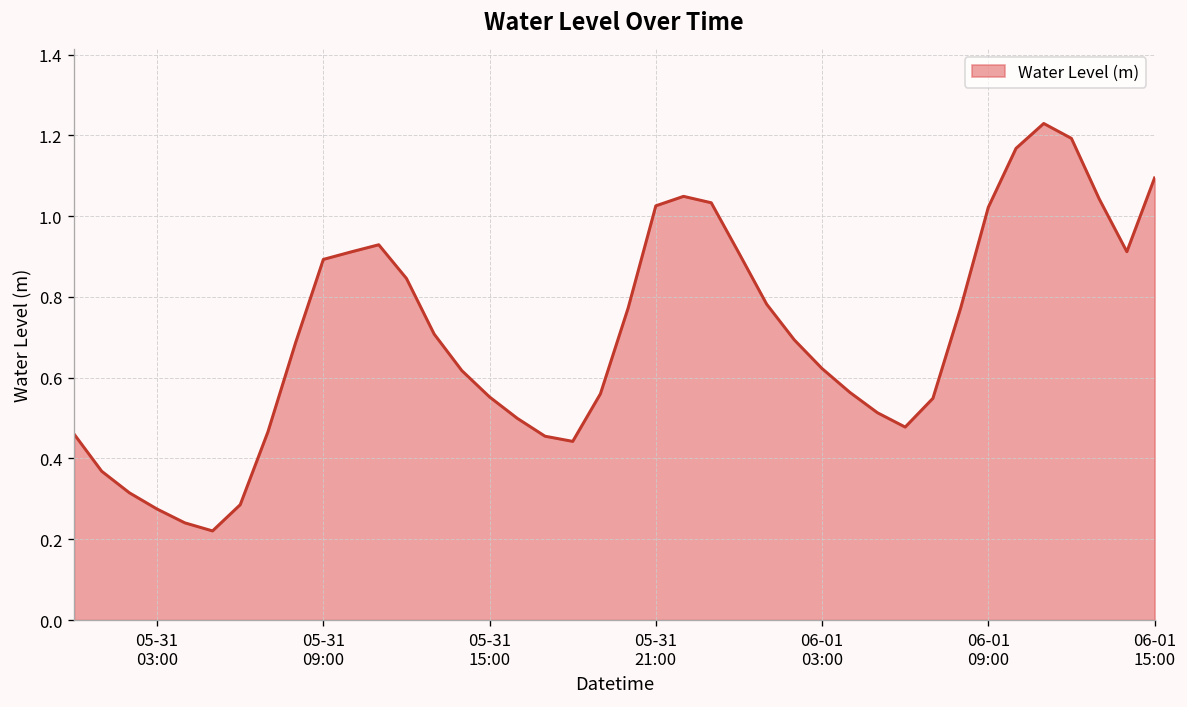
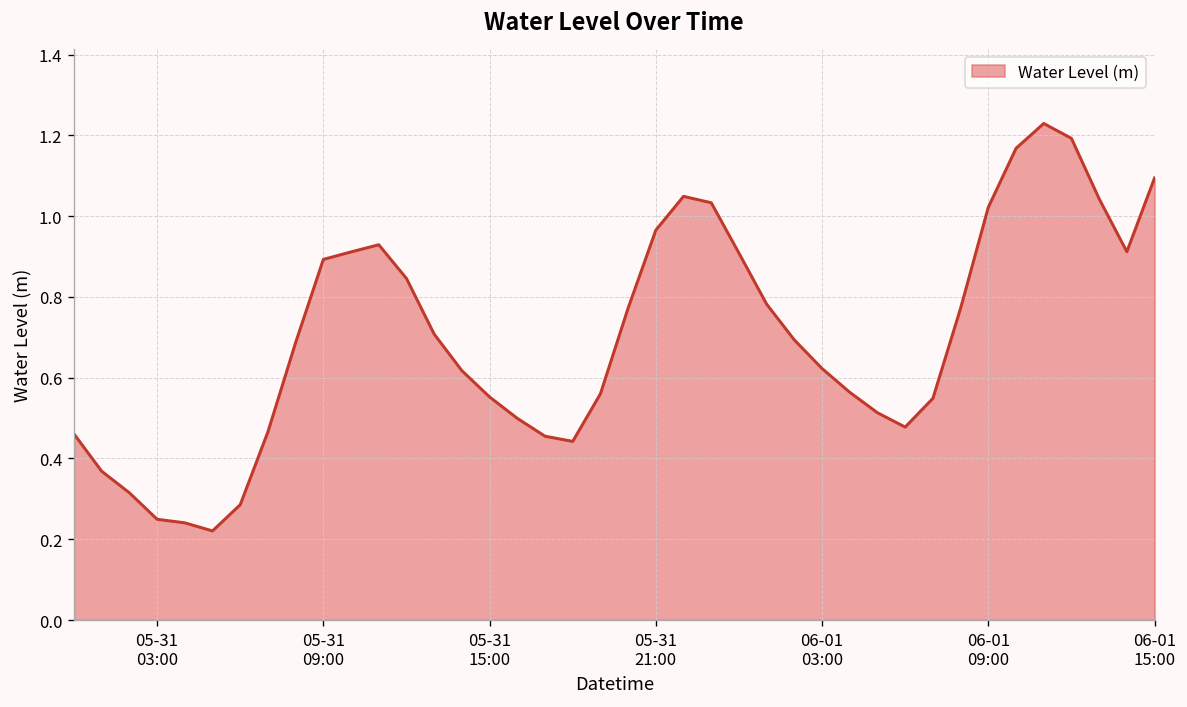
05-31 03:00: 0.27 -> 0.25
05-31 21:00: 1.03 -> 0.97
